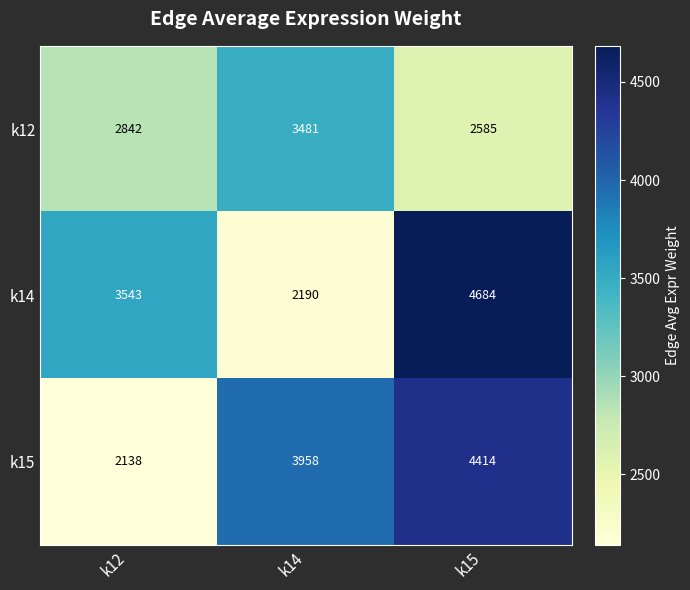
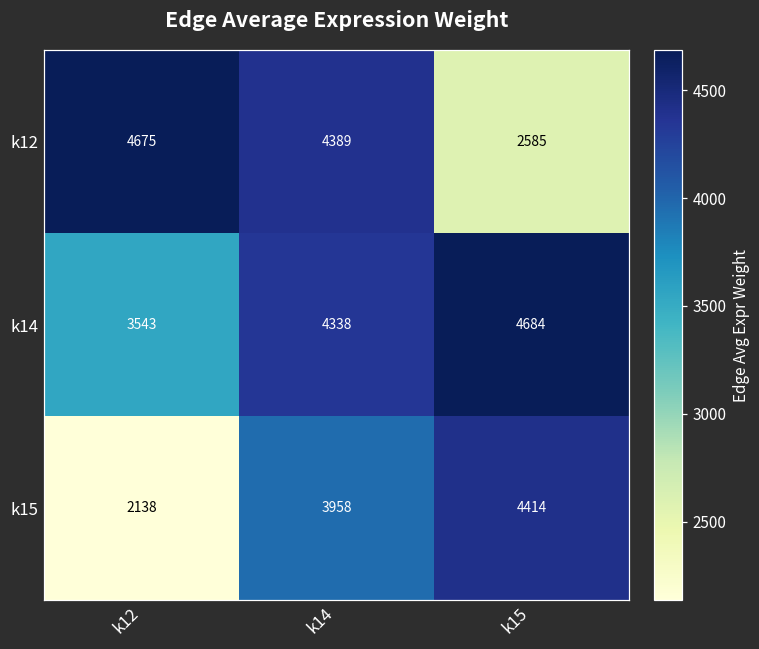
k12, k12: 2842 -> 4675
k12, k14: 3481 -> 4389
k14, k14: 2190 -> 4338
